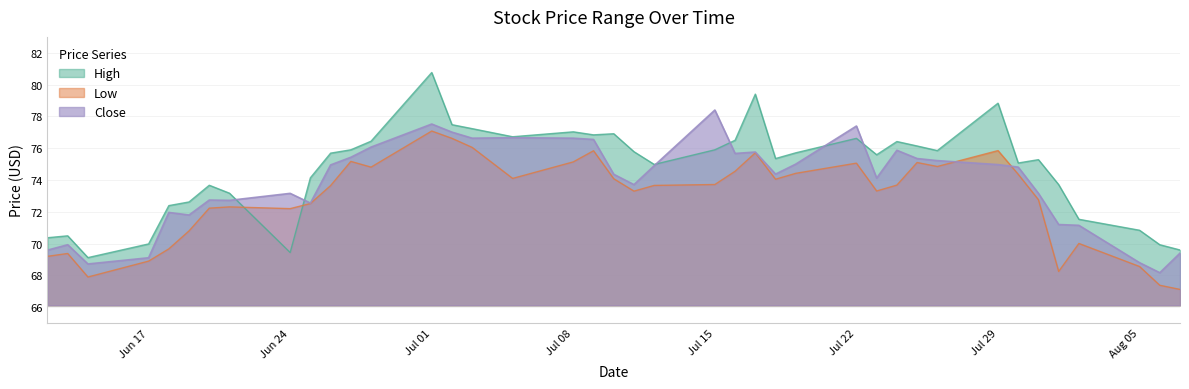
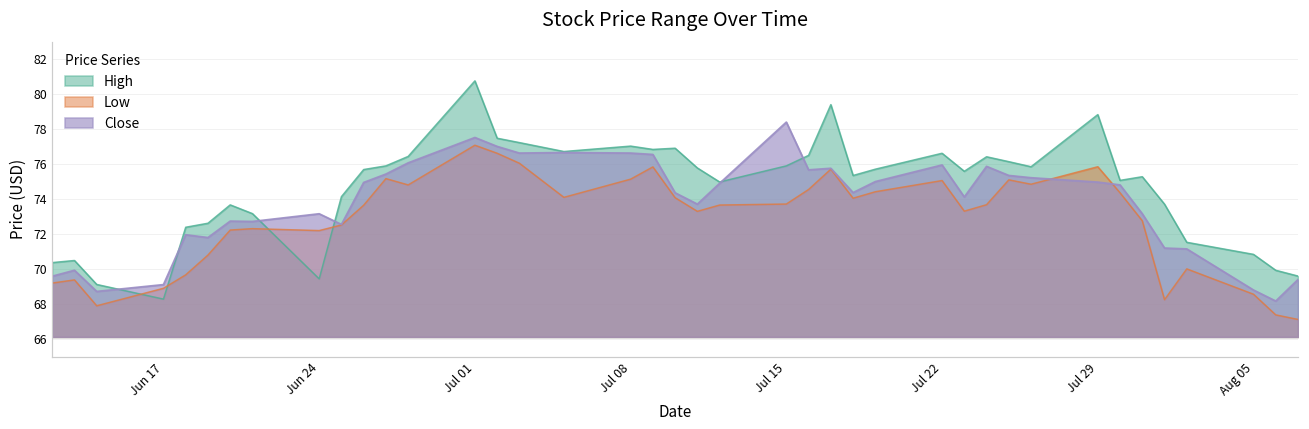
High, Jun 17: 70.0 -> 68.3
Close, Jul 22: 77.4 -> 75.9
